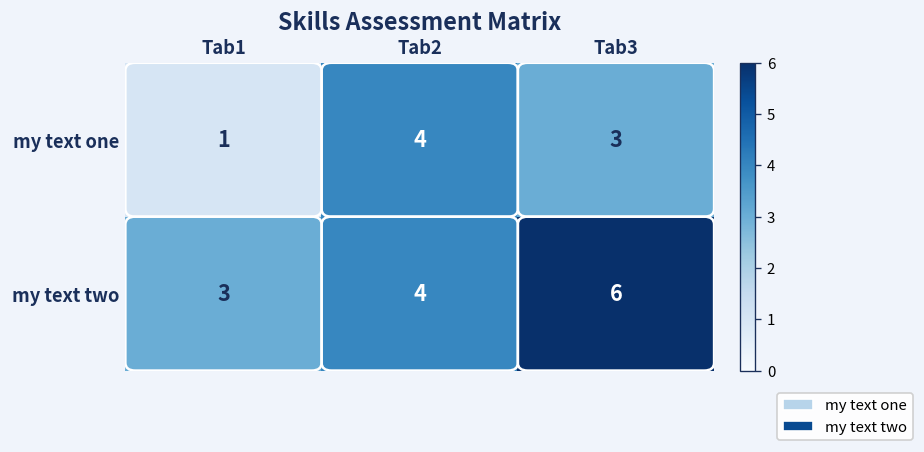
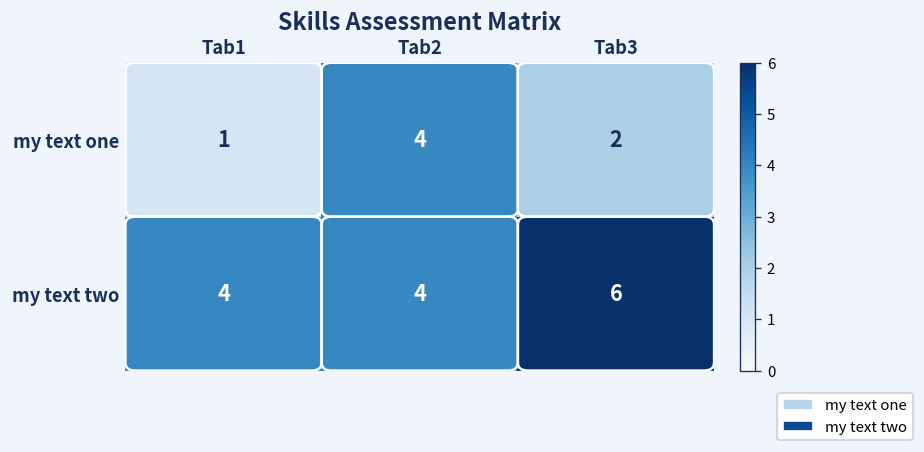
my text one, Tab3: 3 -> 2
my text two, Tab1: 3 -> 4
